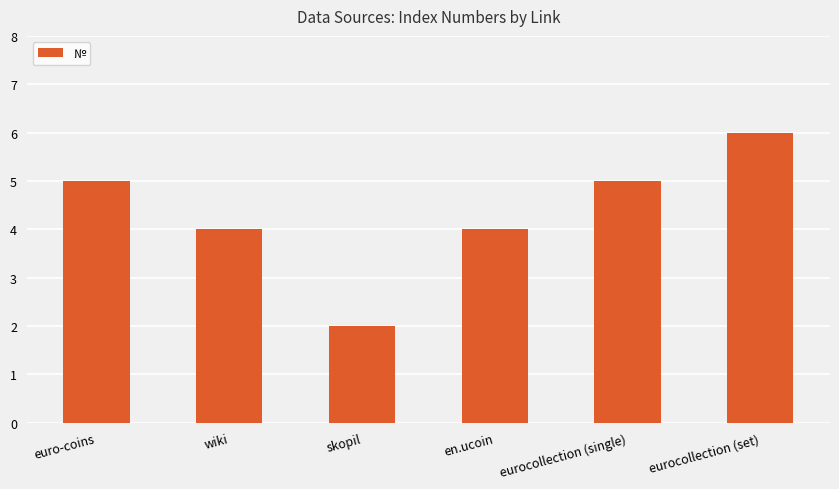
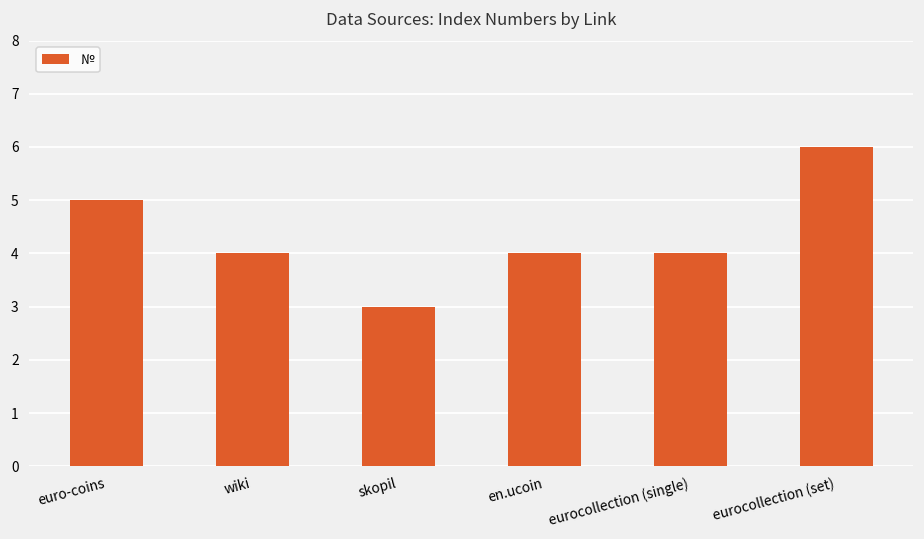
skopil: 2 -> 3
eurocollection (single): 5 -> 4
